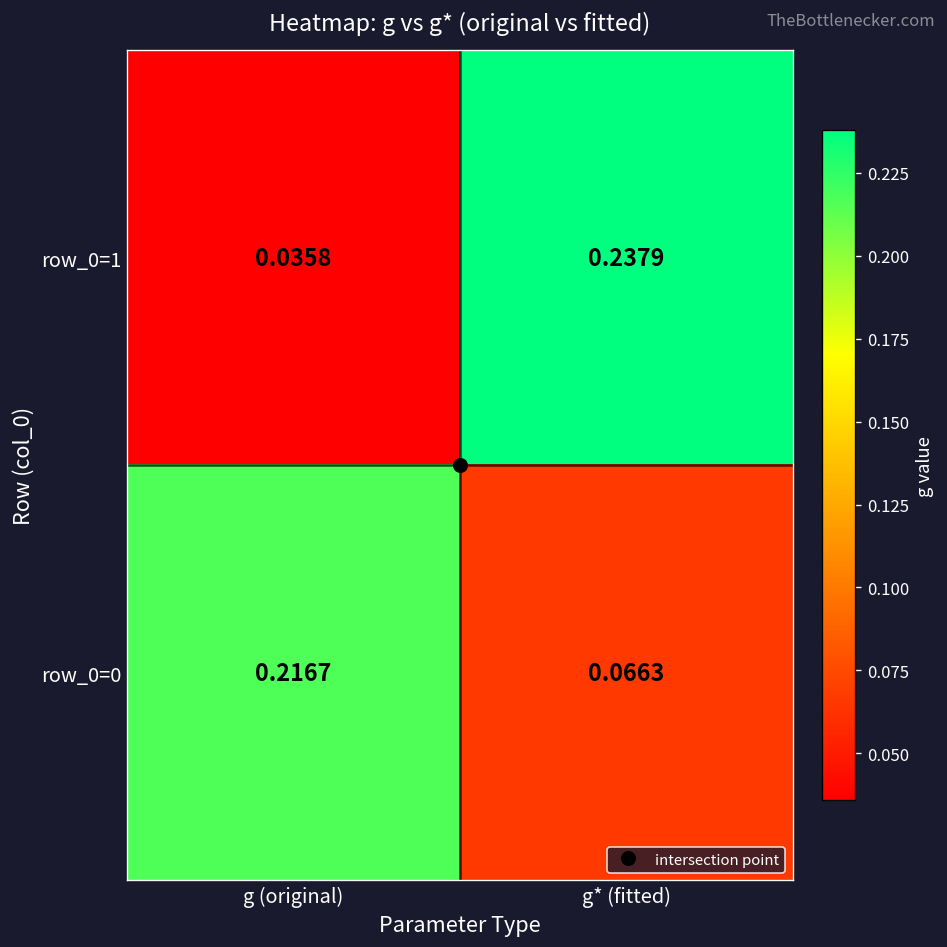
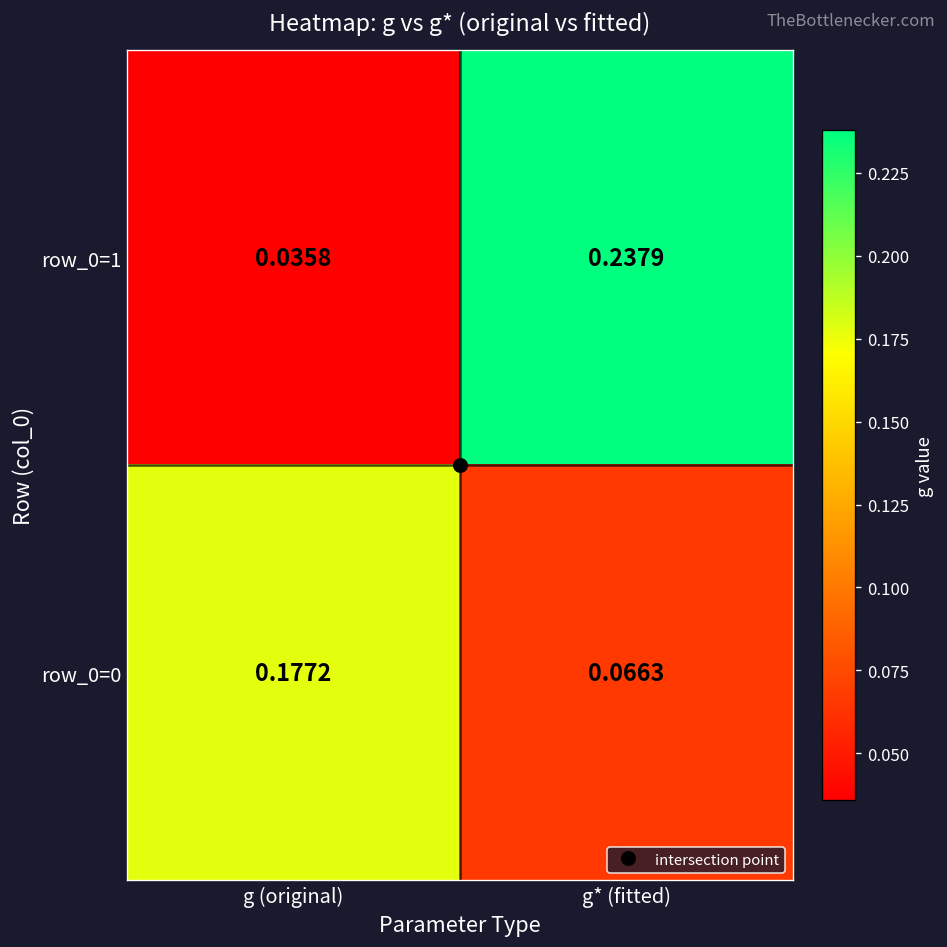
row_0=0, g (original): 0.2167 -> 0.1772
